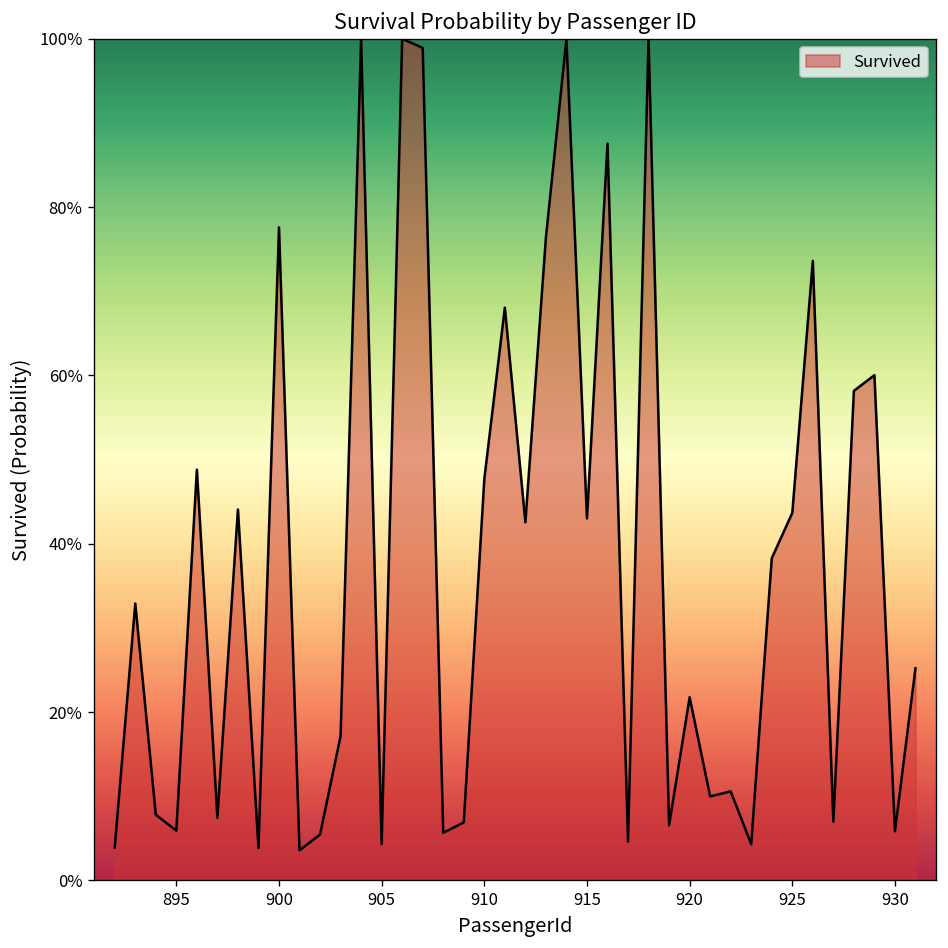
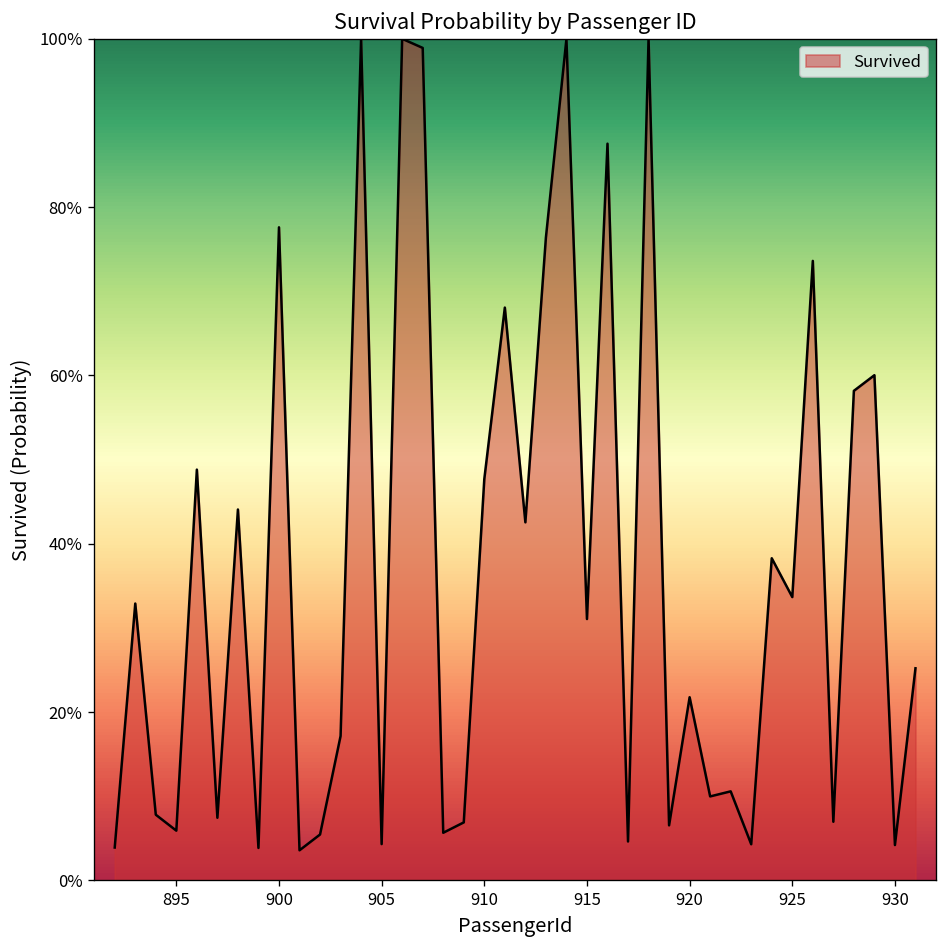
915: 43% -> 31%
925: 44% -> 34%
930: 6% -> 4%
